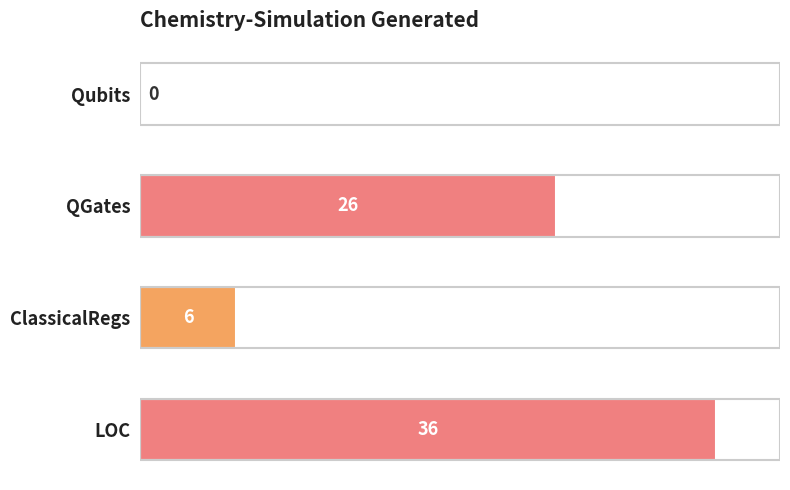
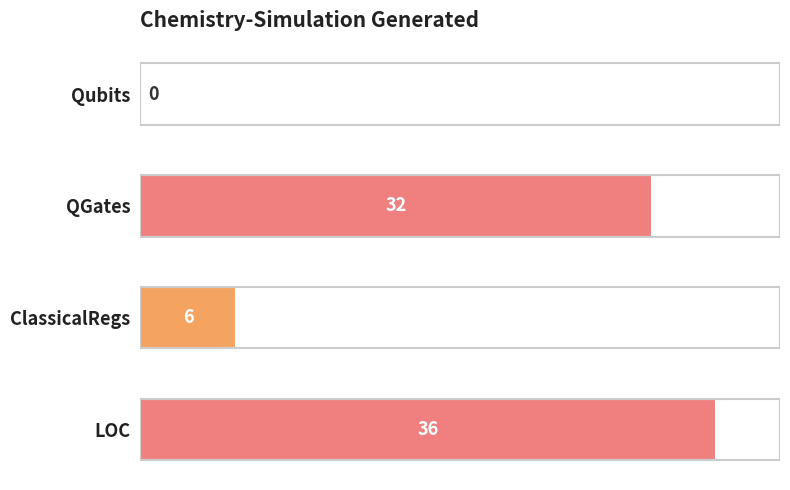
QGates: 26 -> 32
